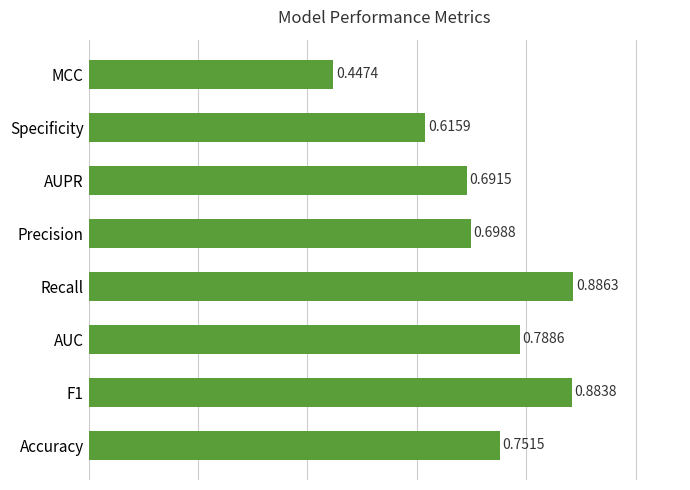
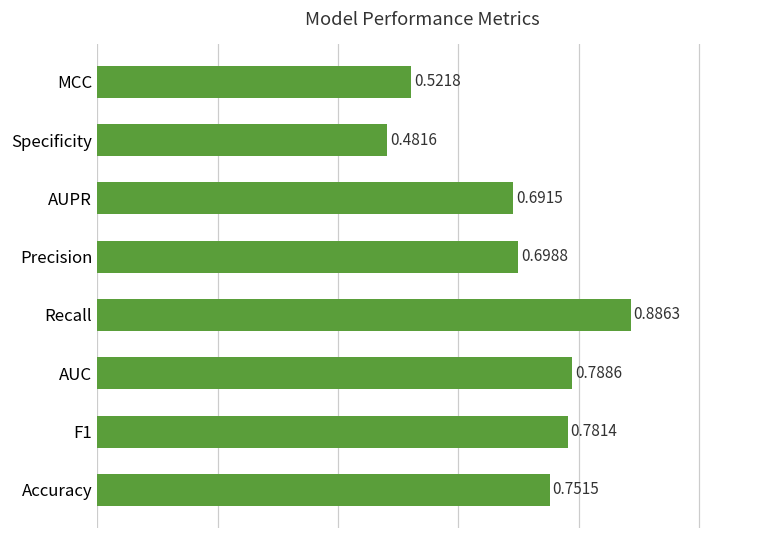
MCC: 0.4474 -> 0.5218
Specificity: 0.6159 -> 0.4816
F1: 0.8838 -> 0.7814
